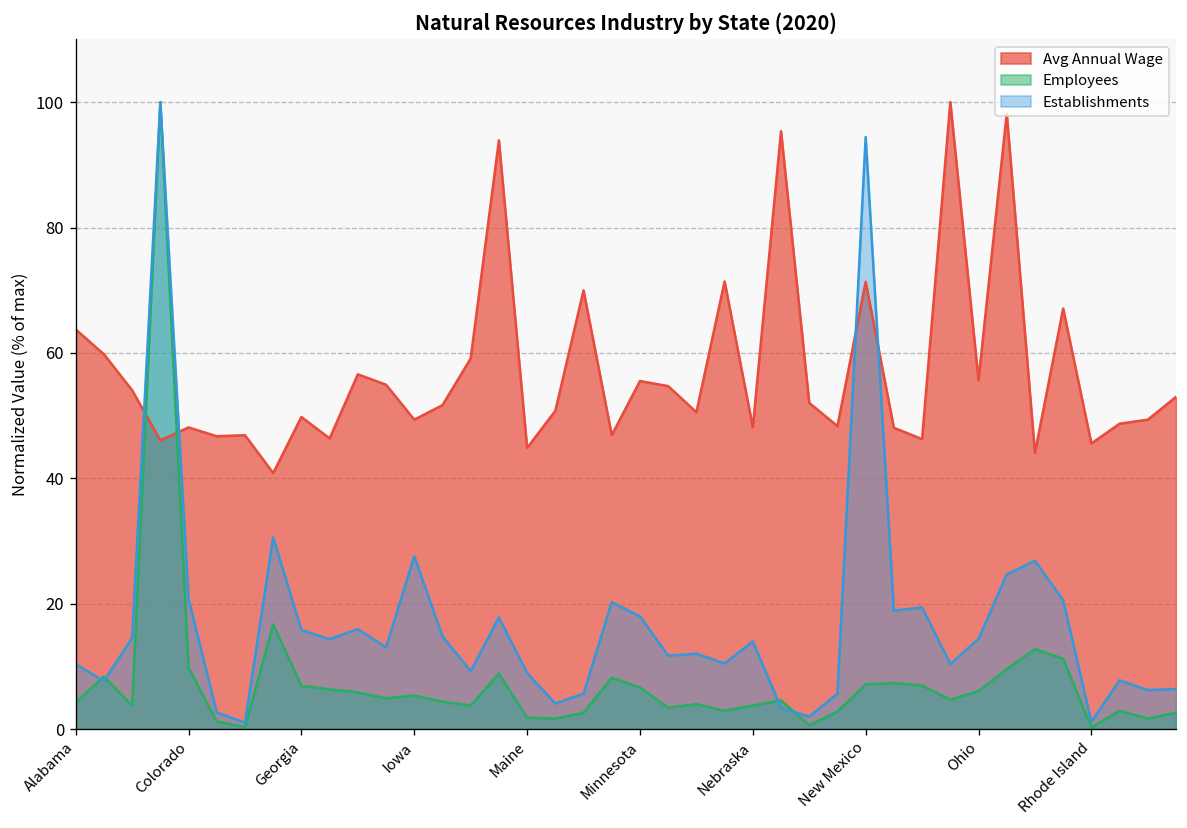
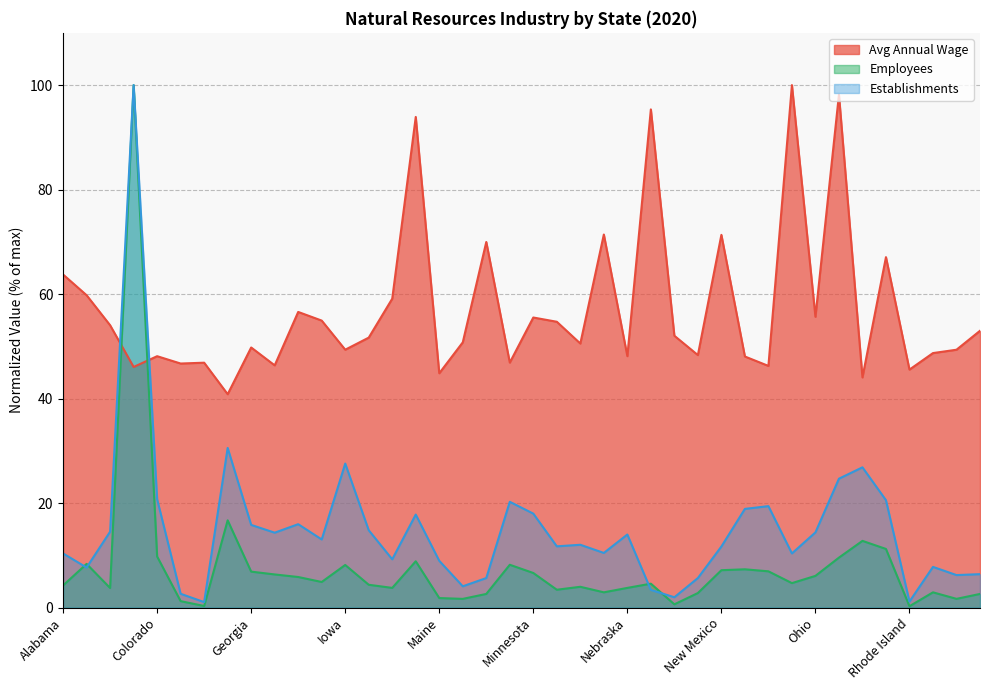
Employees, Iowa: 5 -> 8
Establishments, New Mexico: 94 -> 12
